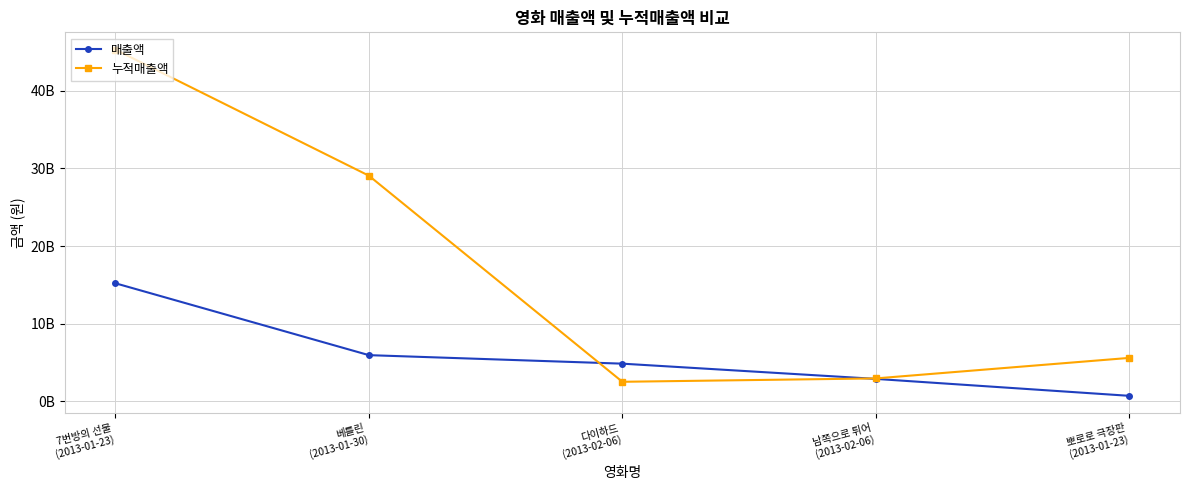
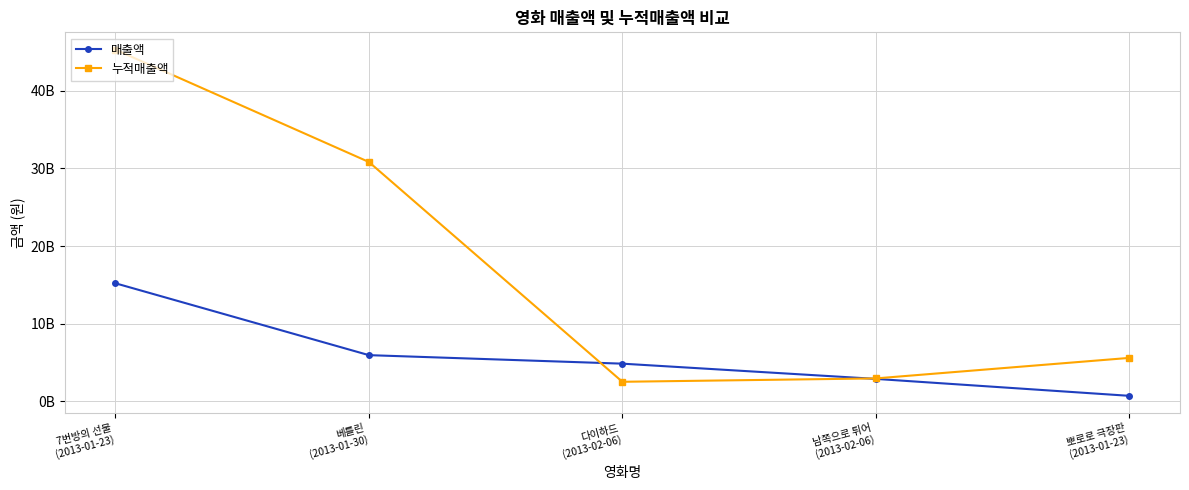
누적매출액, 베를린 (2013-01-30): 29000000000 -> 31000000000
